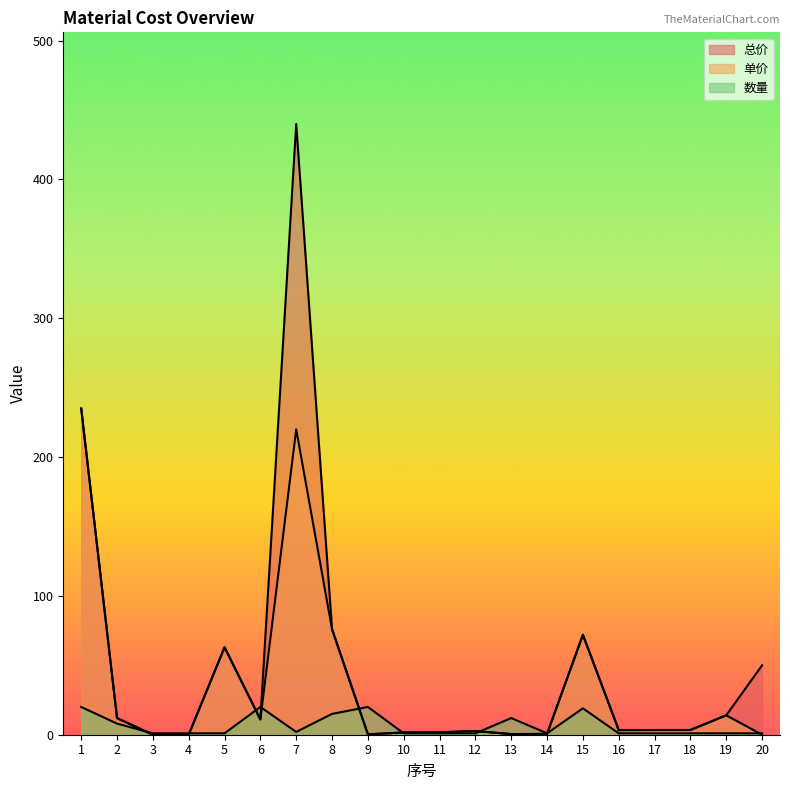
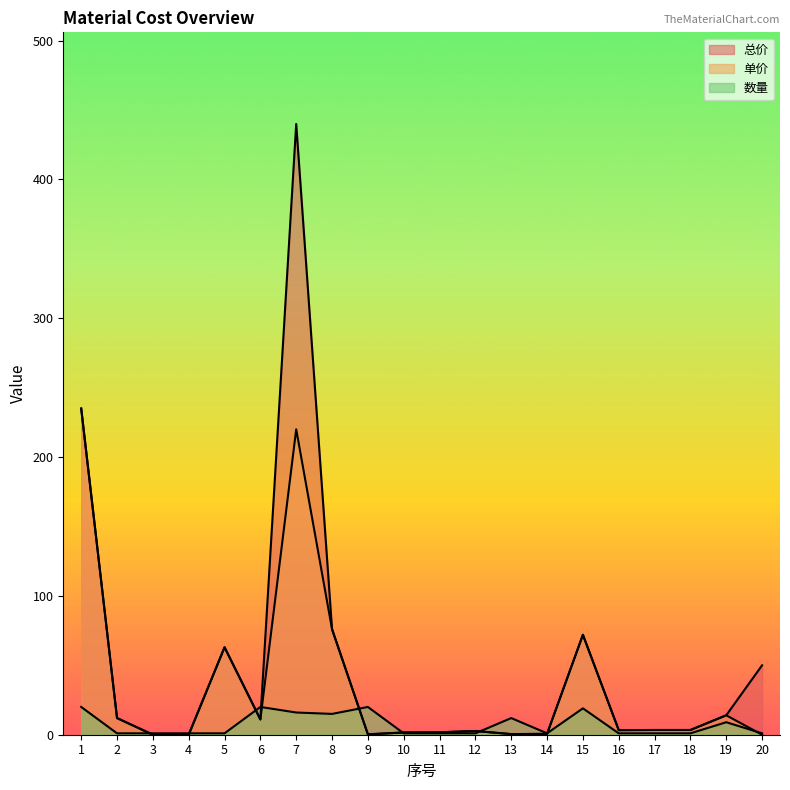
数量, 2: 8 -> 1
数量, 7: 2 -> 16
数量, 19: 1 -> 9
